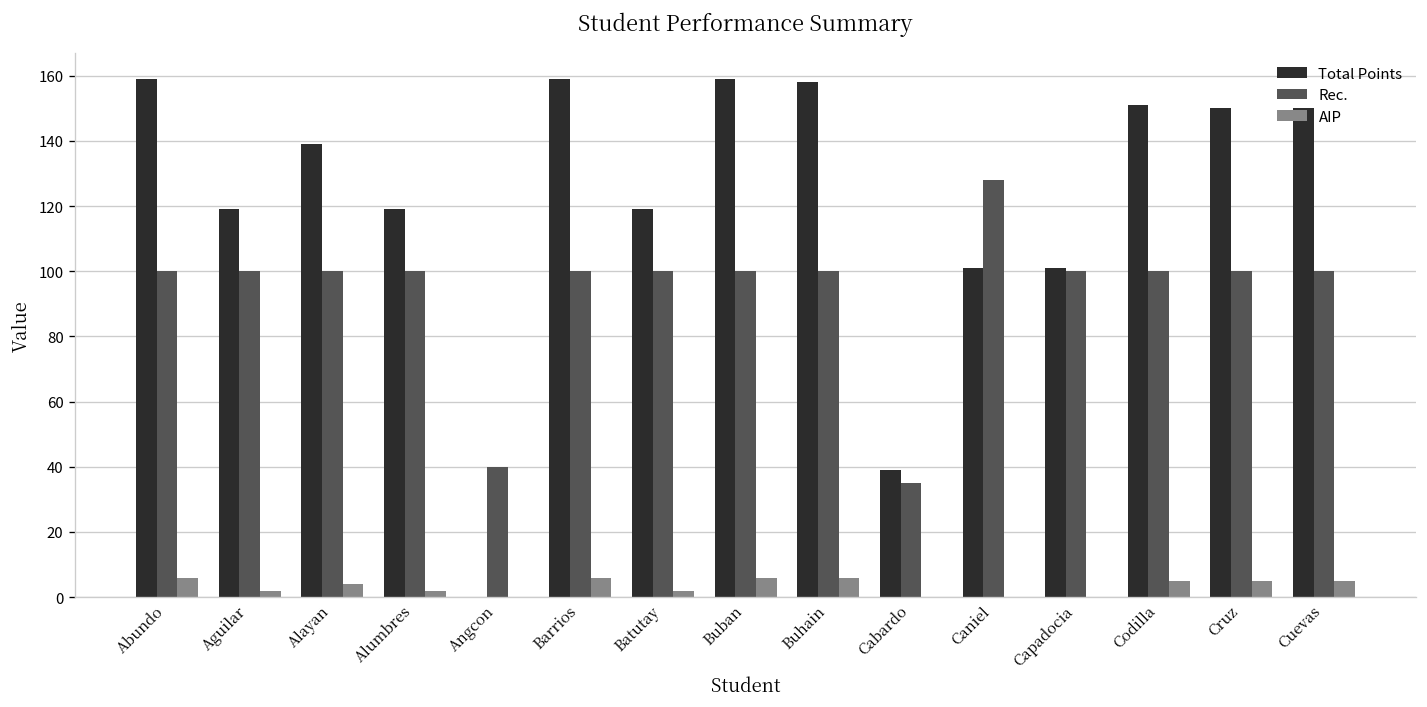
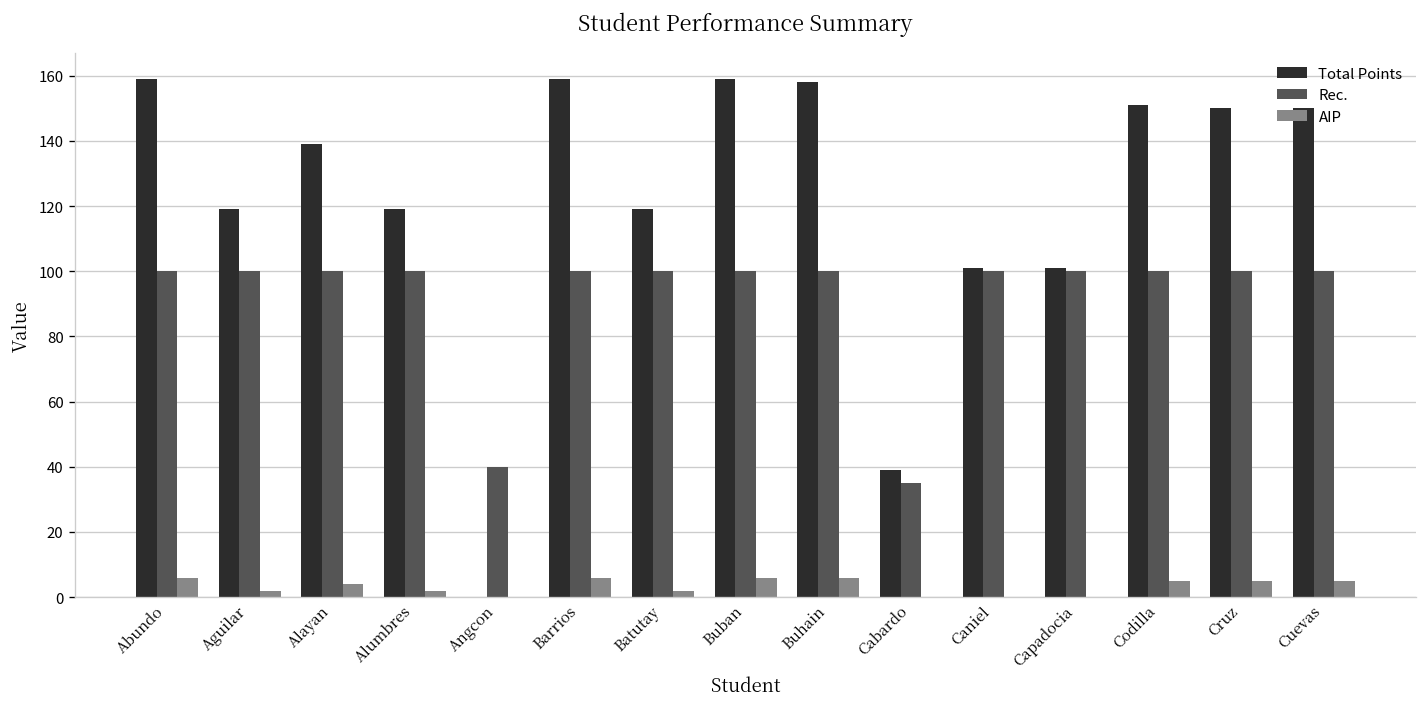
Rec., Caniel: 128 -> 100
